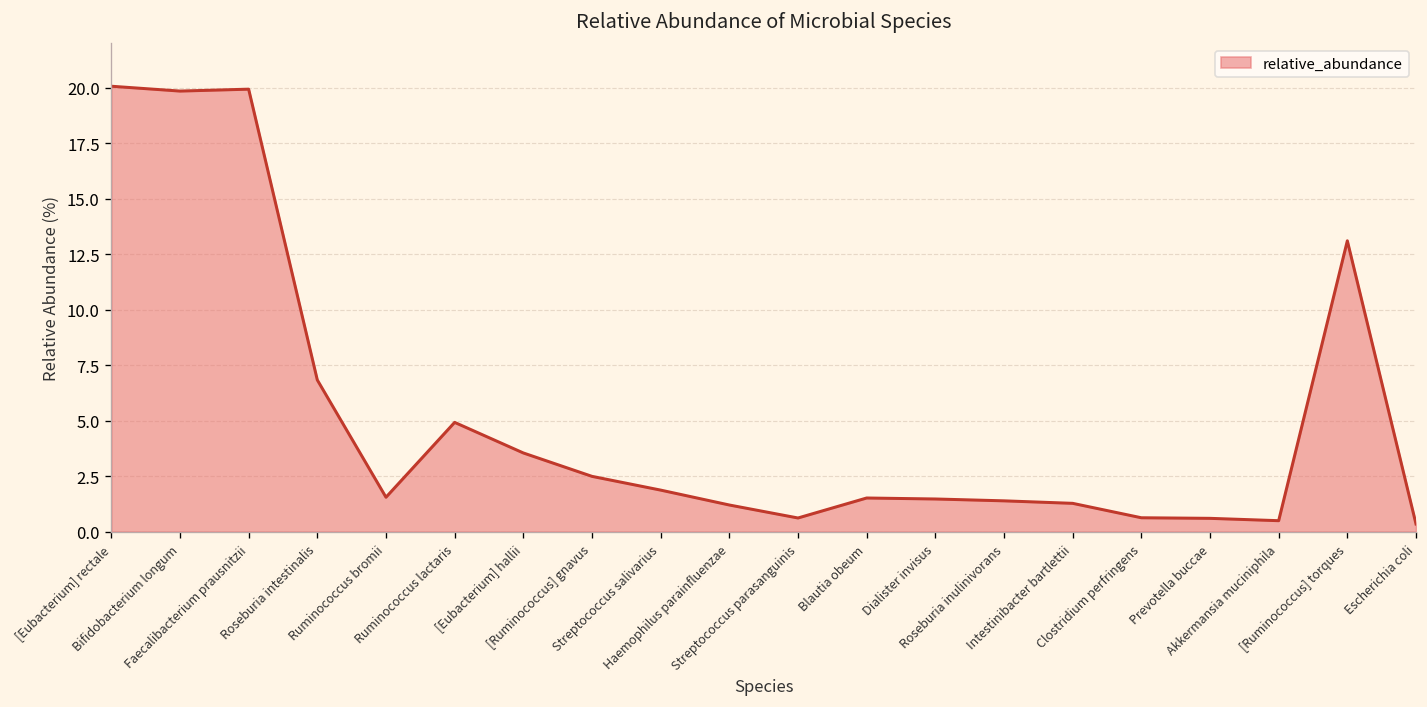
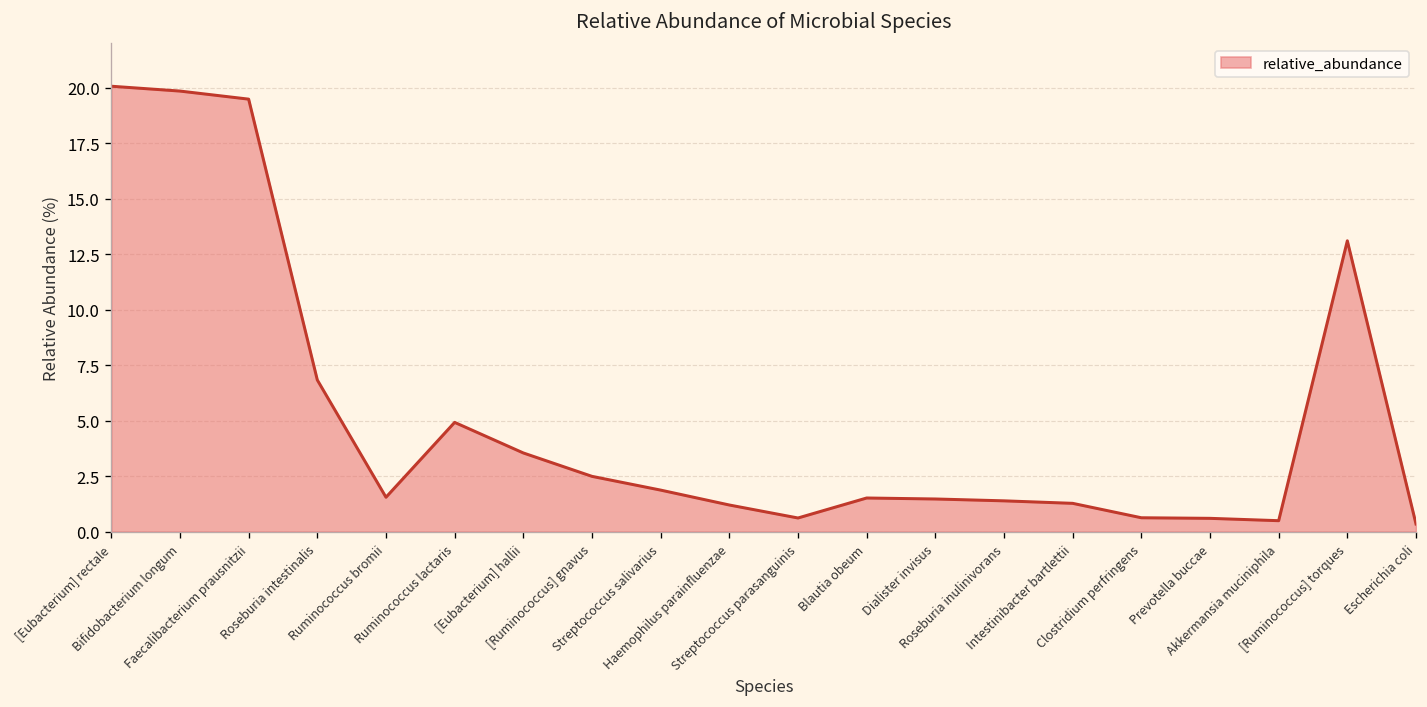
Faecalibacterium prausnitzii: 19.9 -> 19.5
